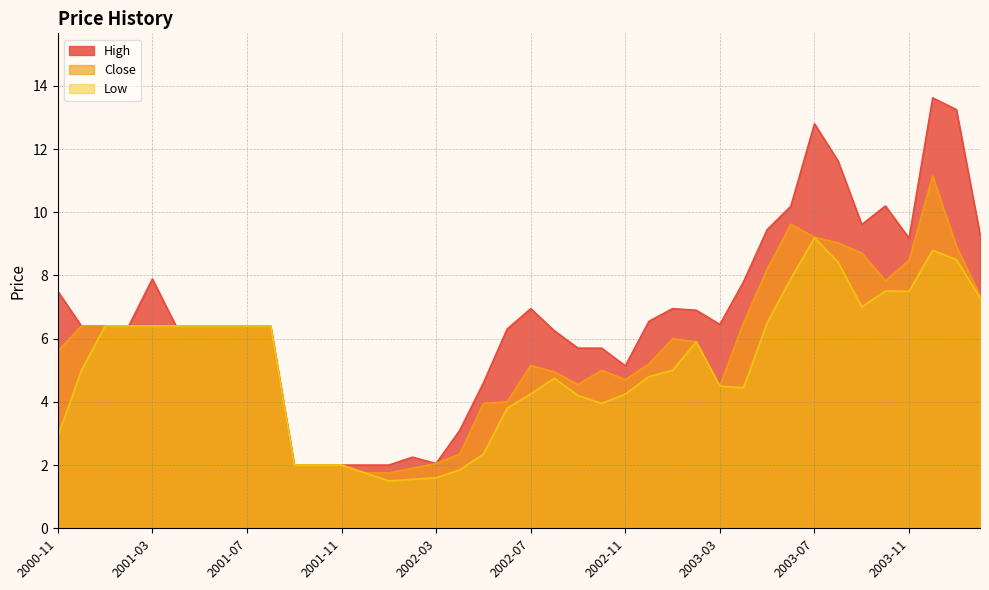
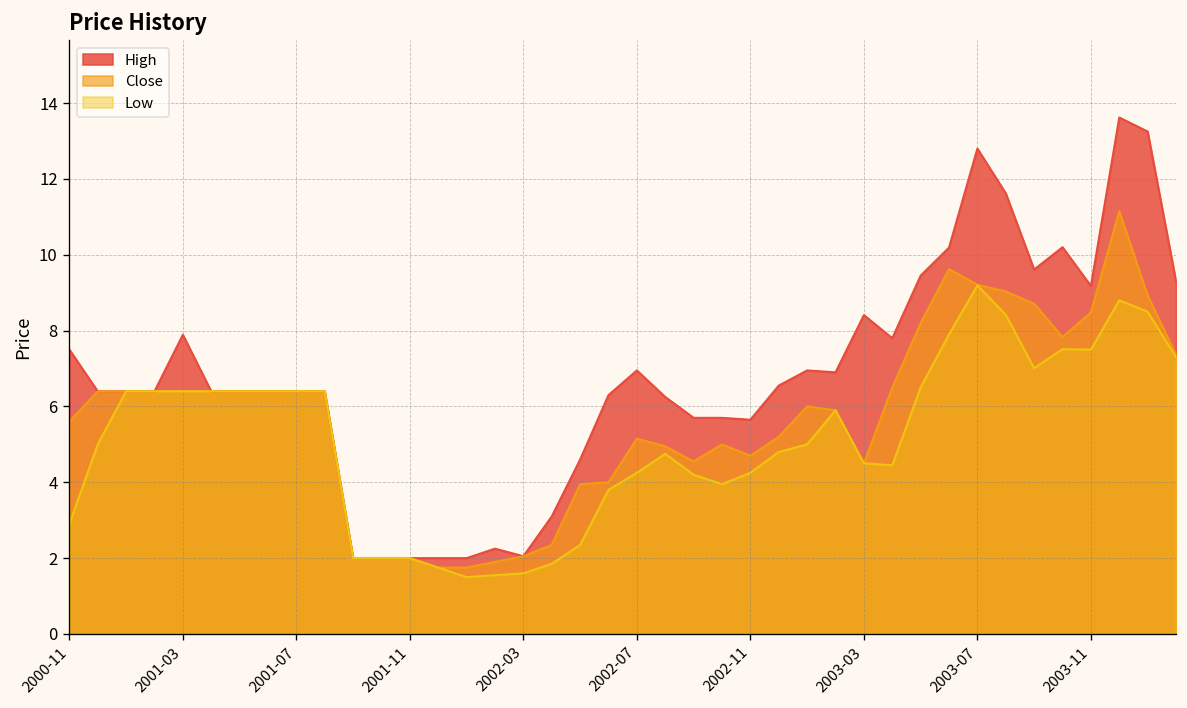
High, 2002-11: 5.1 -> 5.7
High, 2003-03: 6.4 -> 8.4
